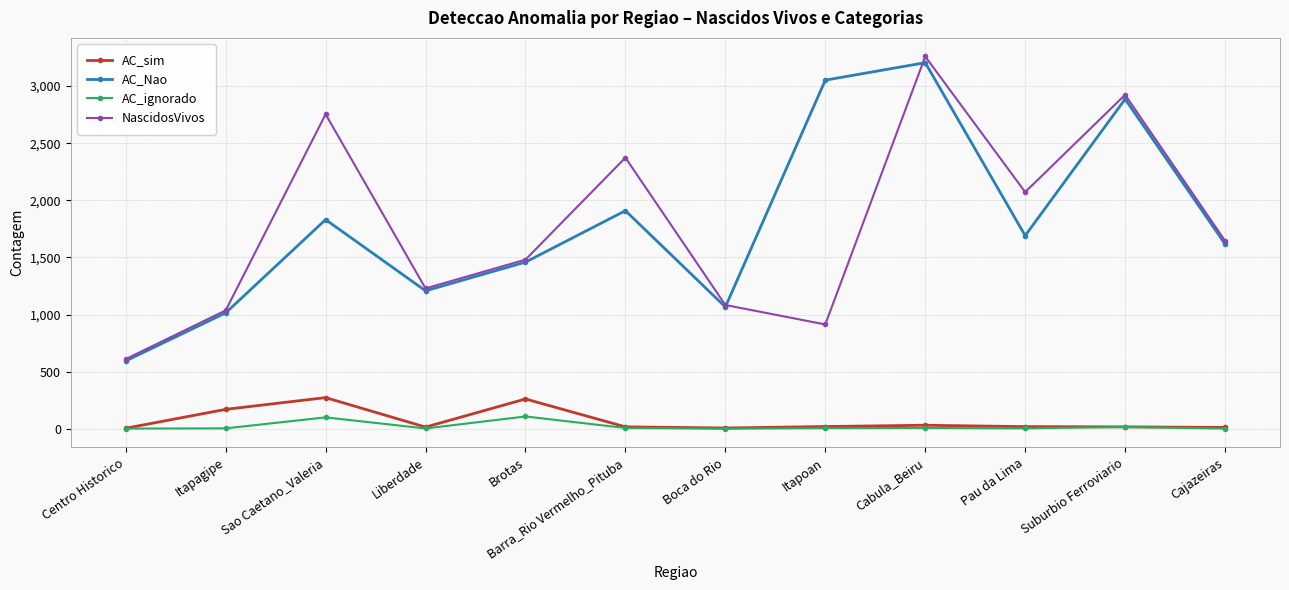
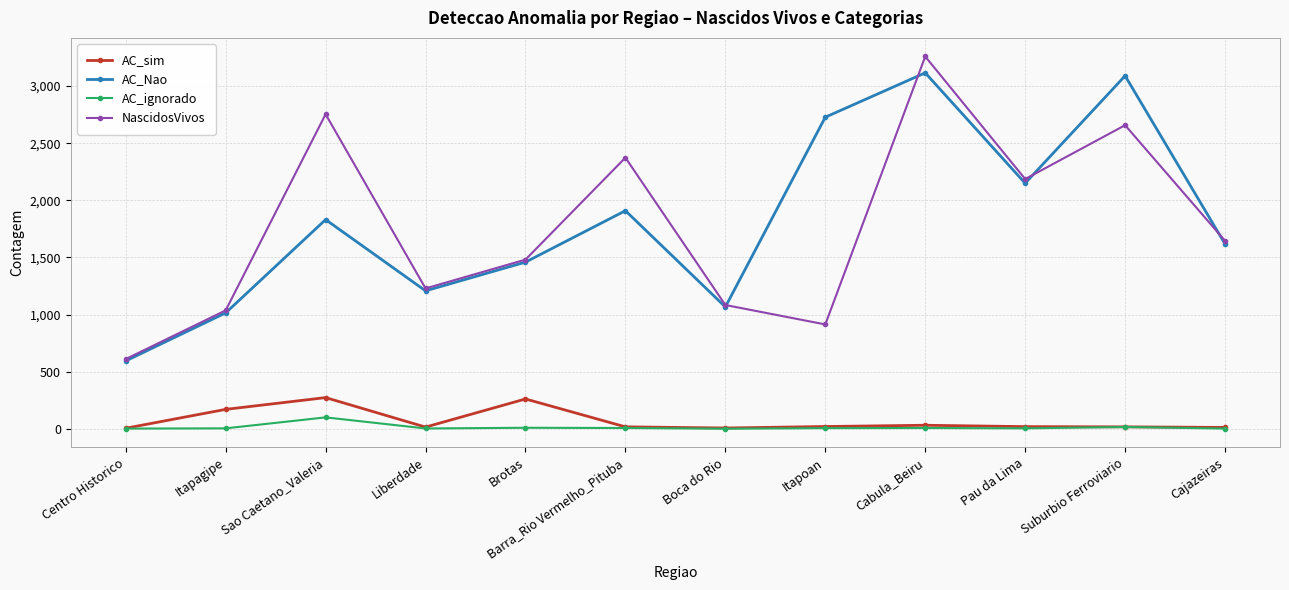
AC_ignorado, Brotas: 110 -> 10
AC_Nao, Itapoan: 3,050 -> 2,730
AC_Nao, Cabula_Beiru: 3,200 -> 3,120
AC_Nao, Pau da Lima: 1,690 -> 2,150
NascidosVivos, Pau da Lima: 2,070 -> 2,190
AC_Nao, Suburbio Ferroviario: 2,890 -> 3,090
NascidosVivos, Suburbio Ferroviario: 2,920 -> 2,660
